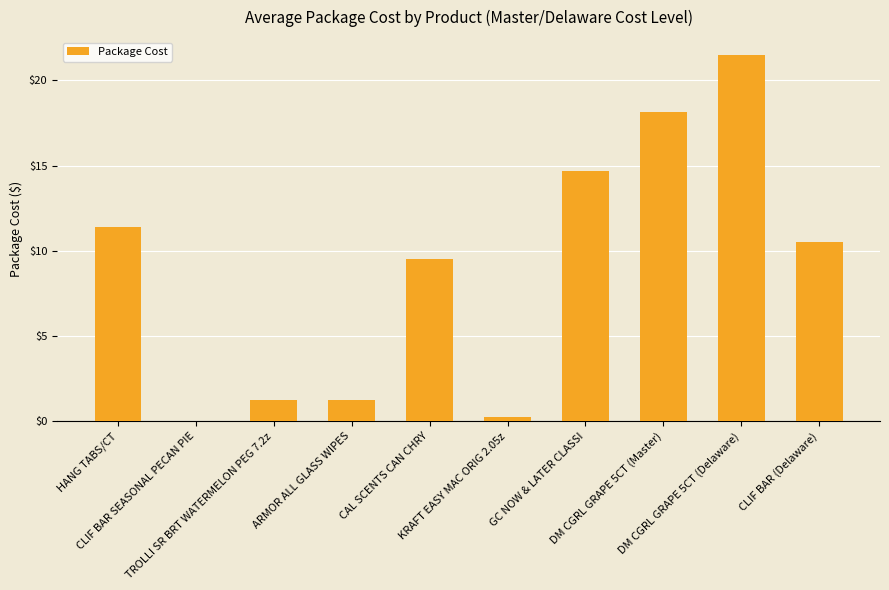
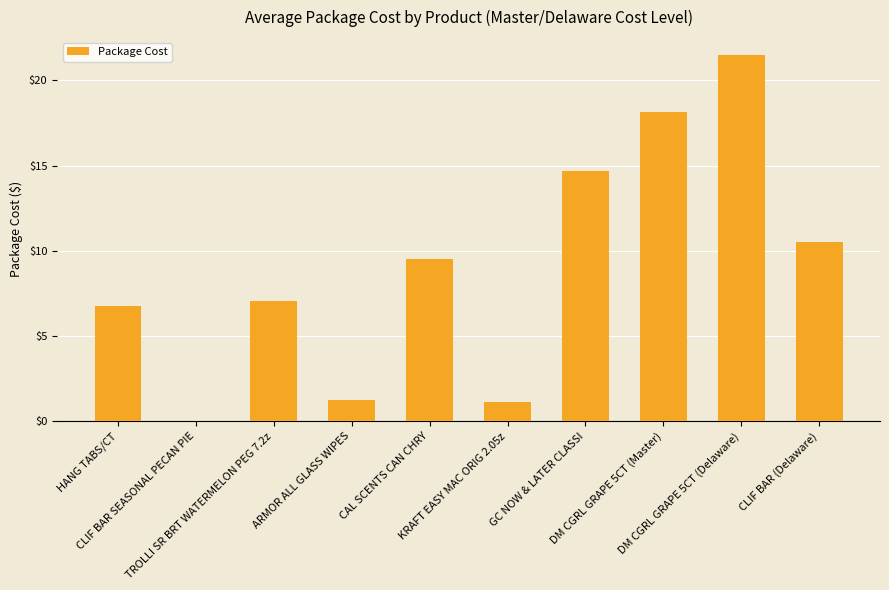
HANG TABS/CT: $11.4 -> $6.8
TROLLI SR BRT WATERMELON PEG 7.2z: $1.3 -> $7.1
KRAFT EASY MAC ORIG 2.05z: $0.2 -> $1.1
